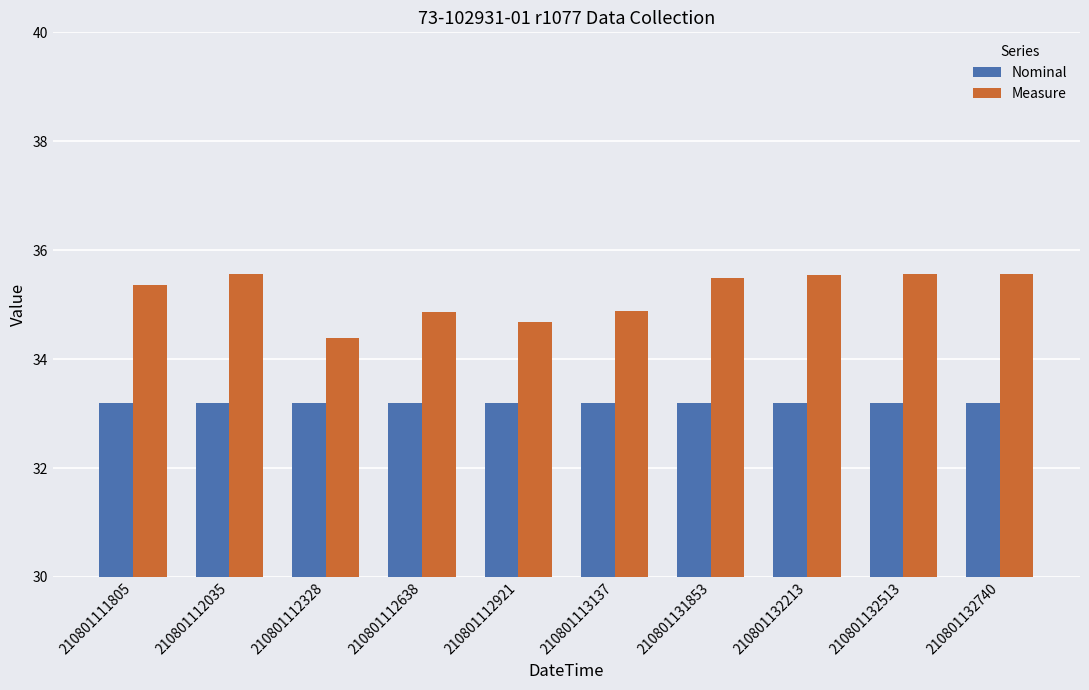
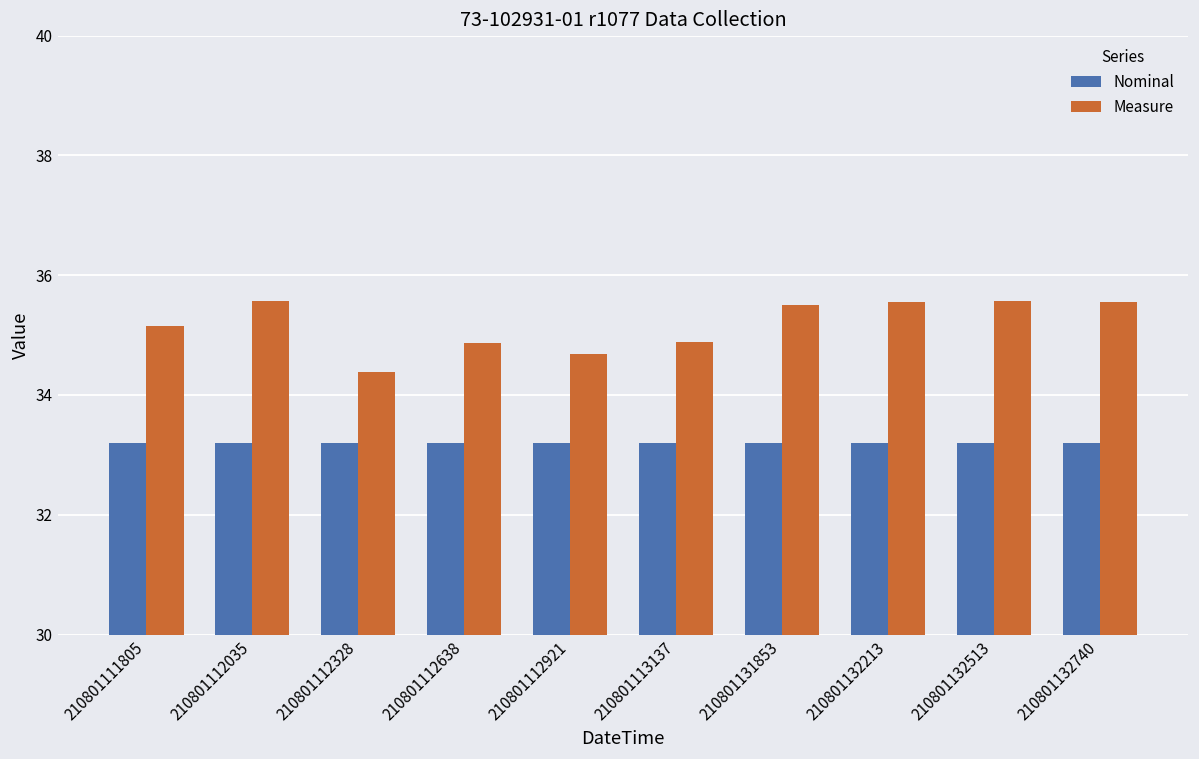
Measure, 210801111805: 35.4 -> 35.2
